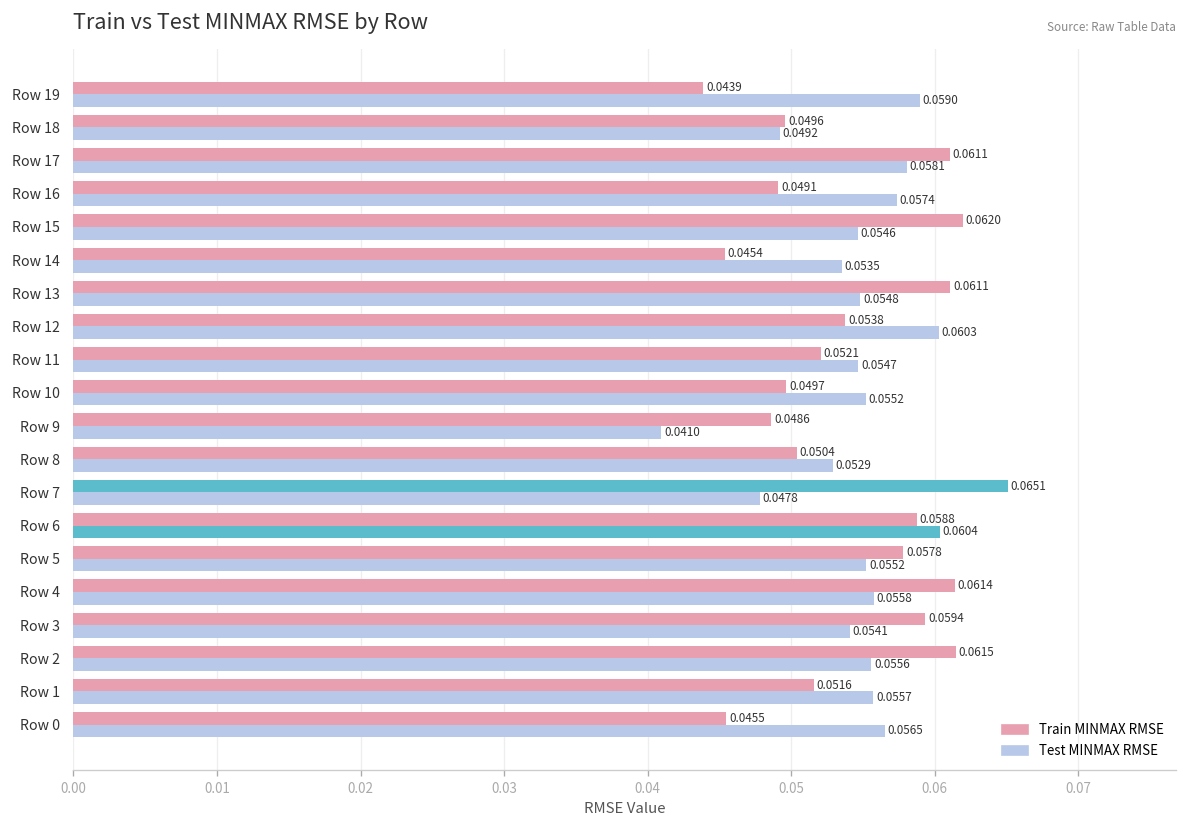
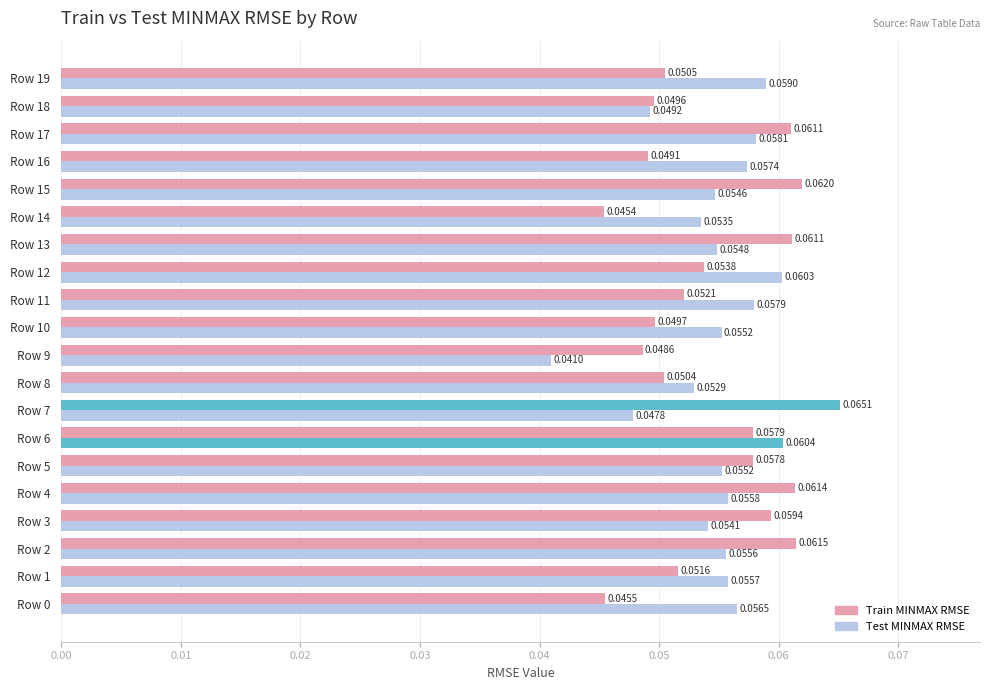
Train MINMAX RMSE, Row 19: 0.0439 -> 0.0505
Test MINMAX RMSE, Row 11: 0.0547 -> 0.0579
Train MINMAX RMSE, Row 6: 0.0588 -> 0.0579
